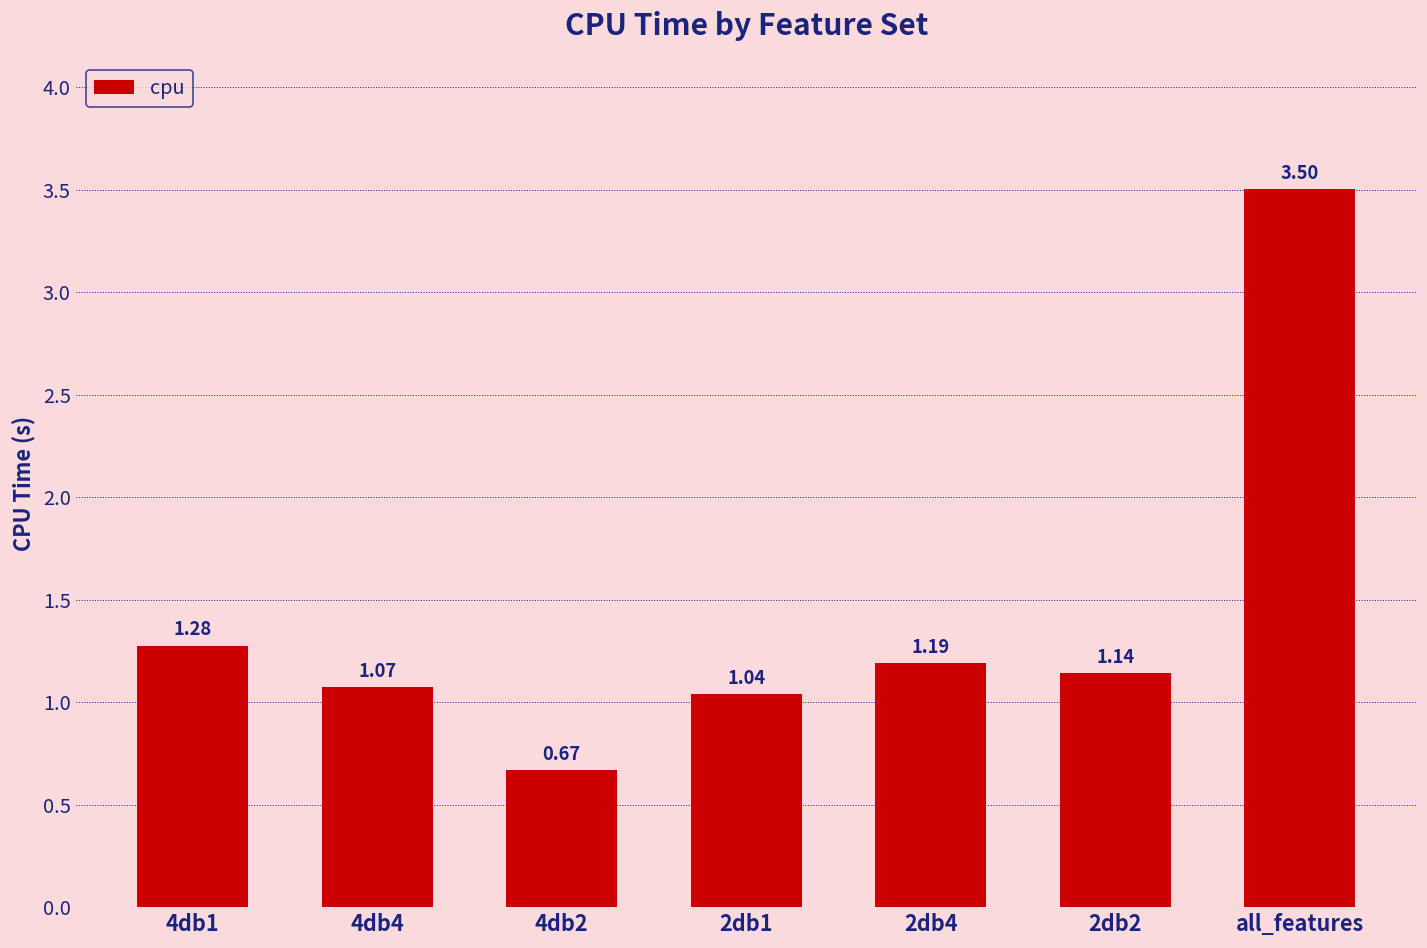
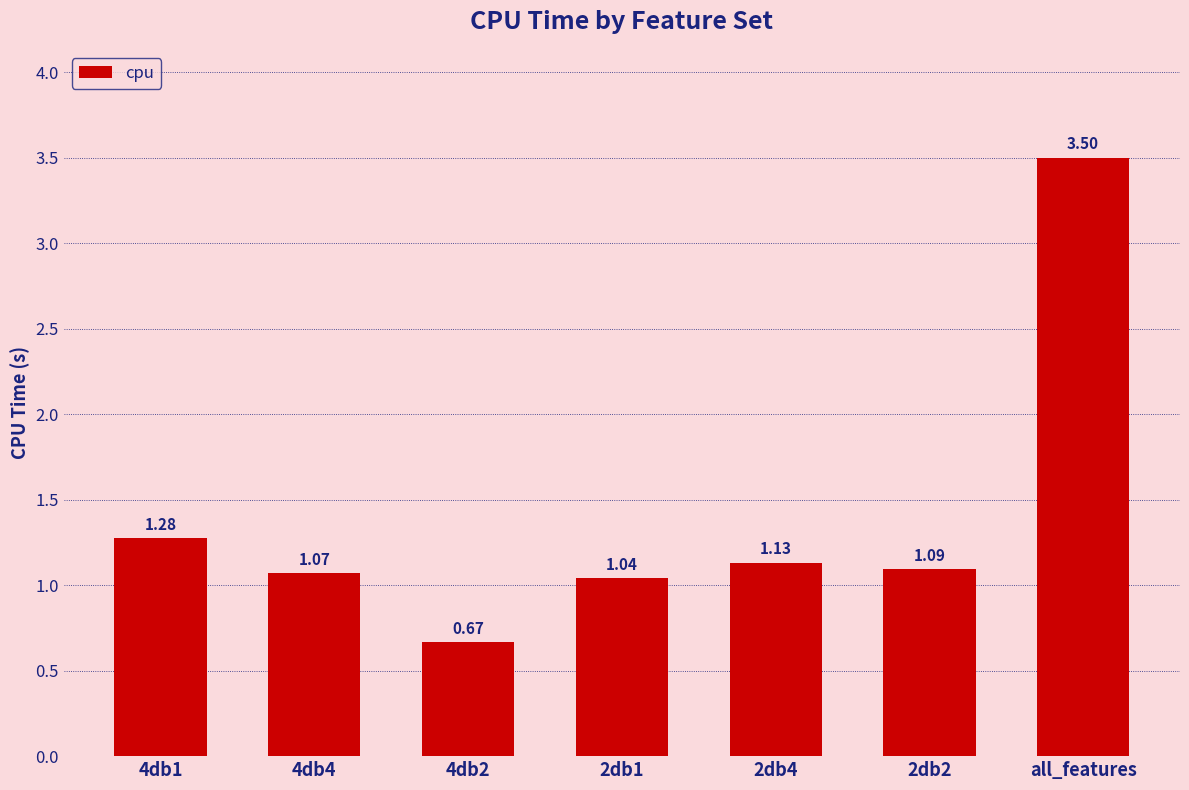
2db4: 1.19 -> 1.13
2db2: 1.14 -> 1.09
